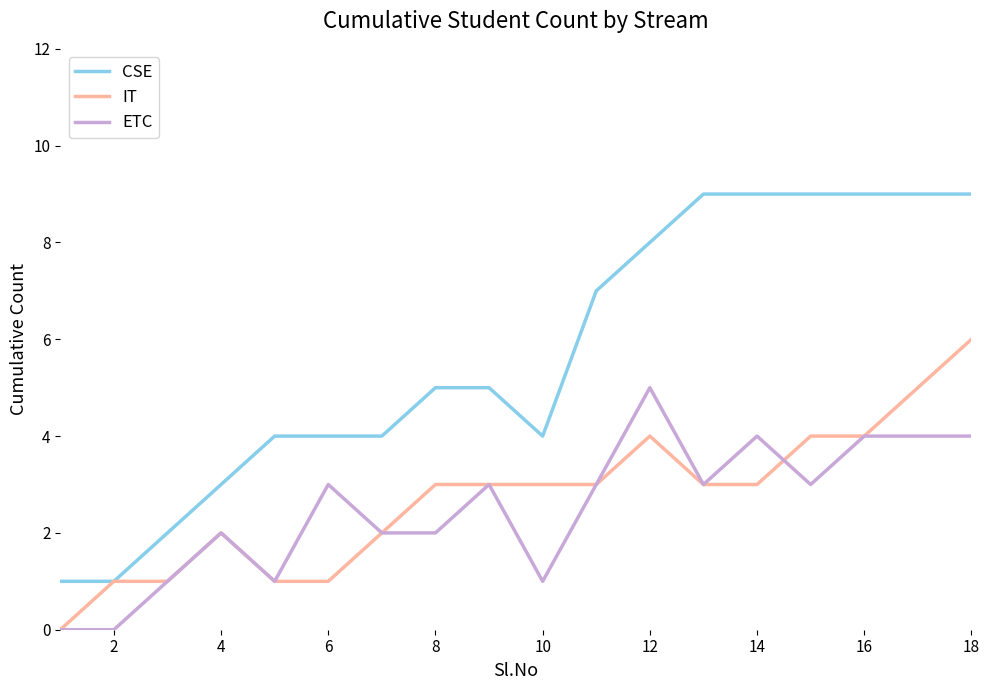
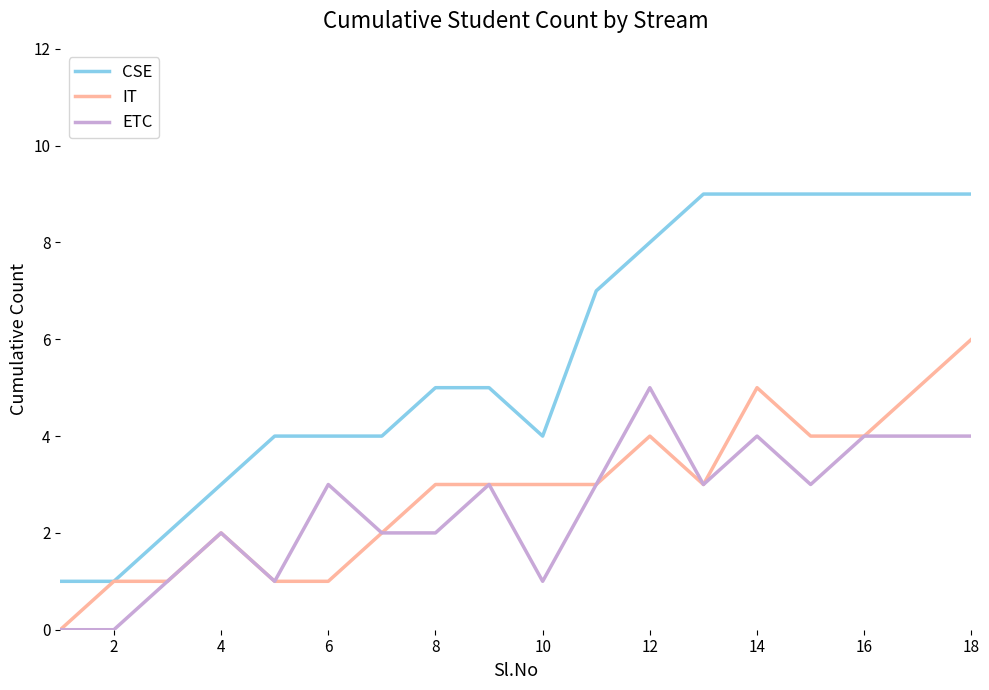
IT, 14: 3 -> 5
